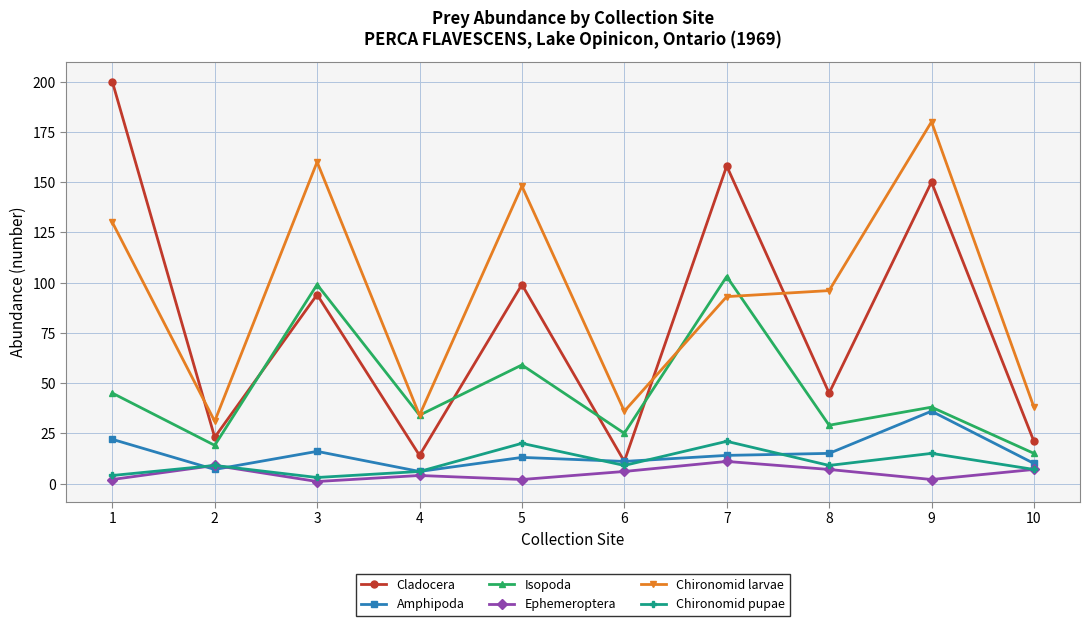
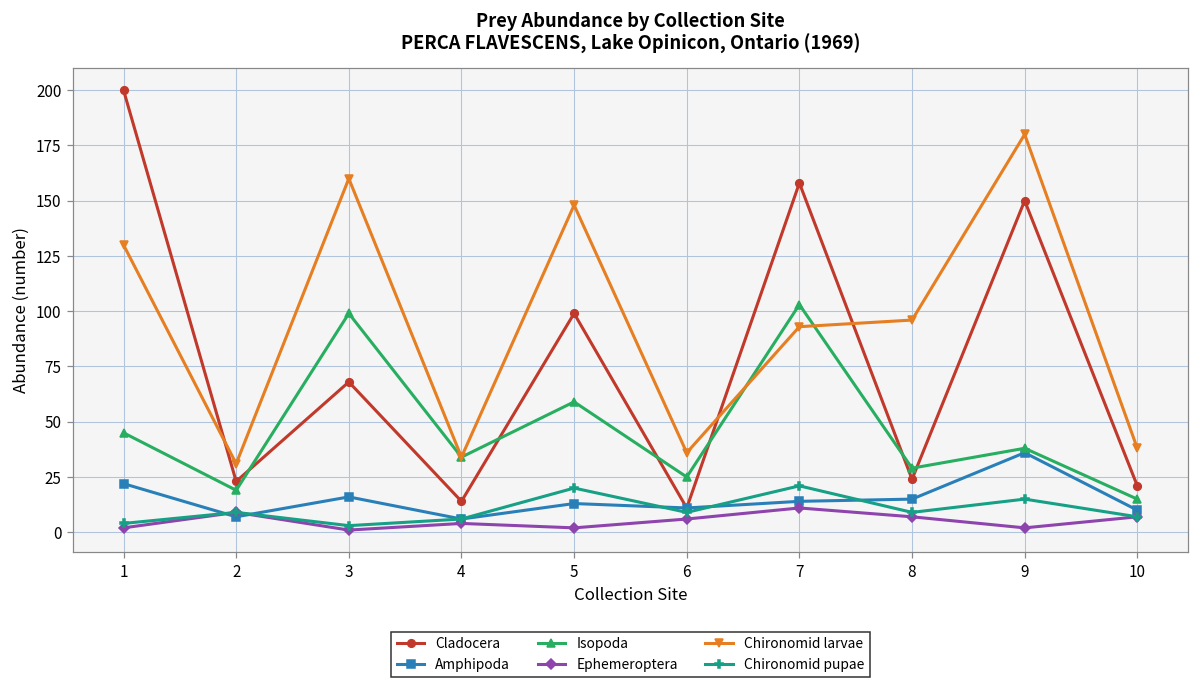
Cladocera, 3: 94 -> 68
Cladocera, 8: 45 -> 24
